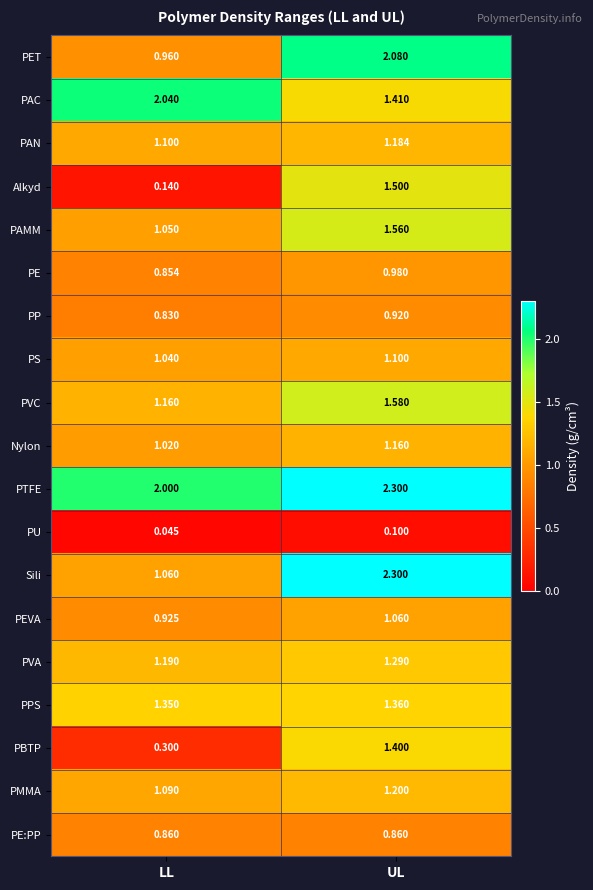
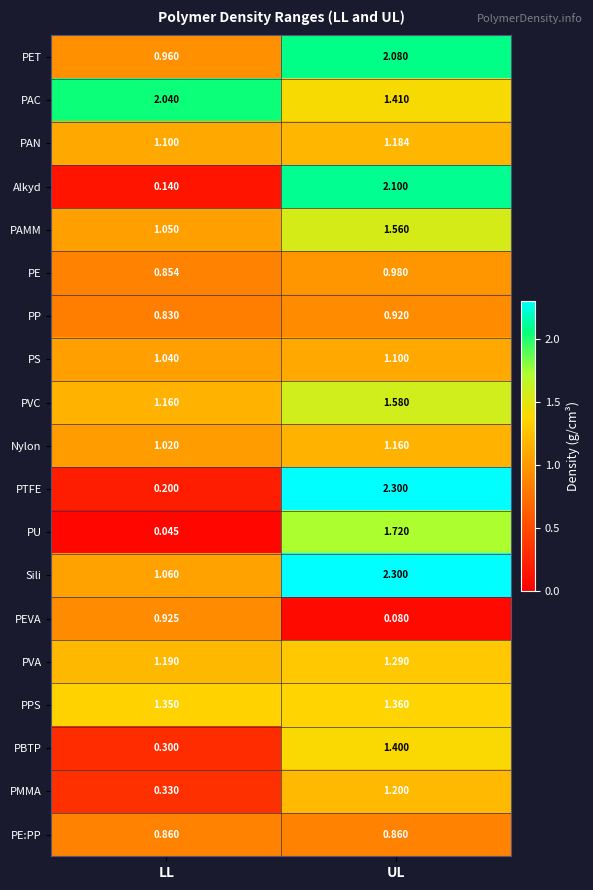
Alkyd, UL: 1.500 -> 2.100
PTFE, LL: 2.000 -> 0.200
PU, UL: 0.100 -> 1.720
PEVA, UL: 1.060 -> 0.080
PMMA, LL: 1.090 -> 0.330
